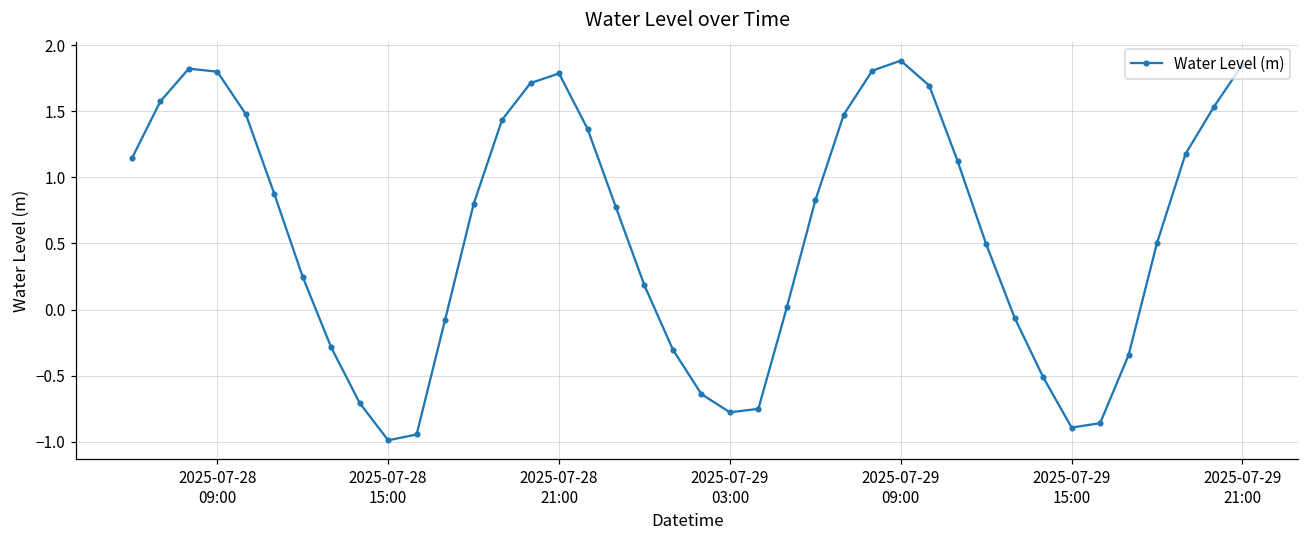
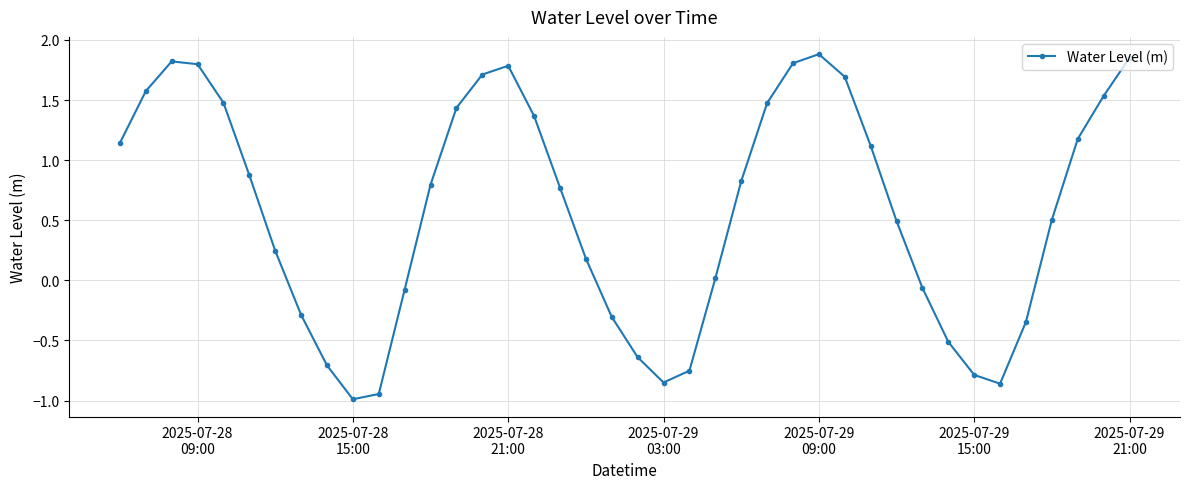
2025-07-29 03:00: -0.78 -> -0.85
2025-07-29 15:00: -0.89 -> -0.79
